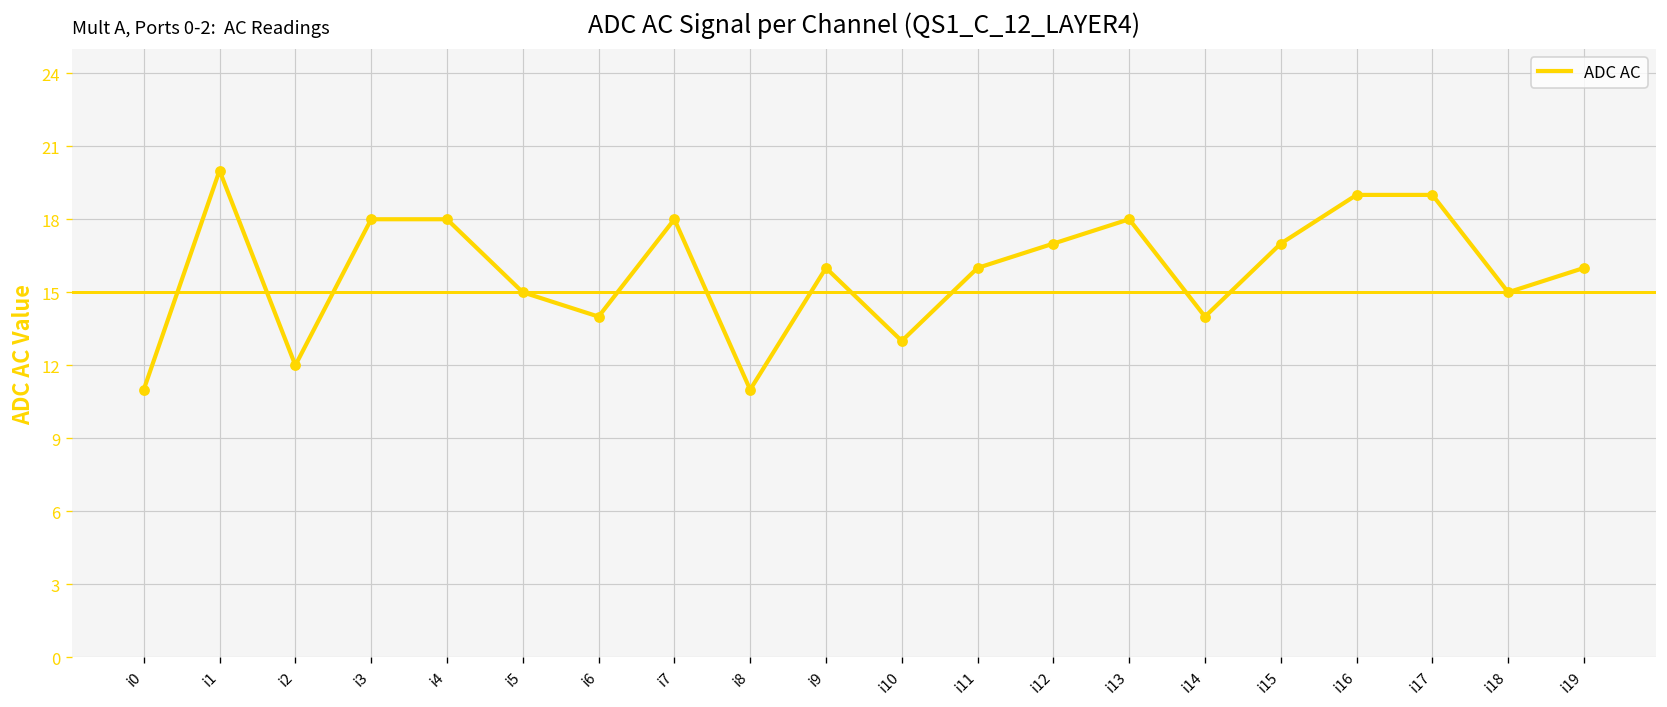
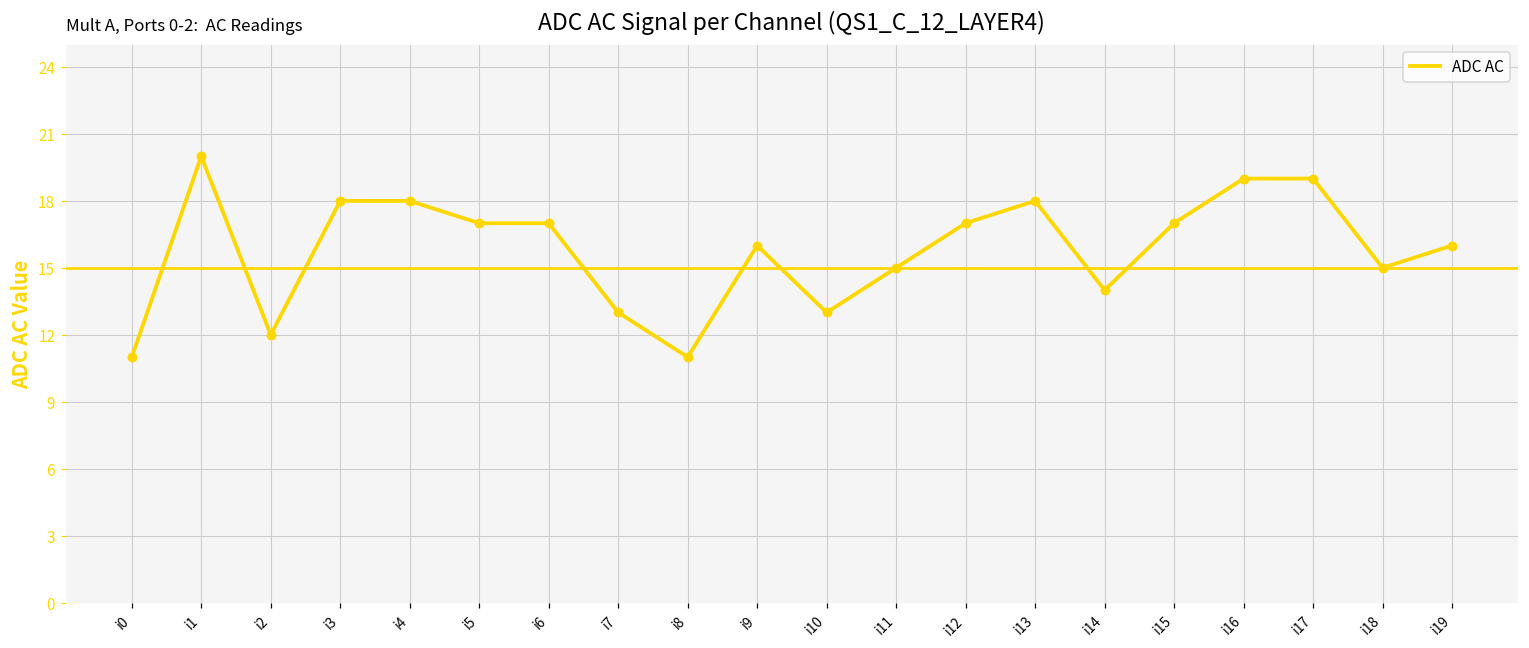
i5: 15 -> 17
i6: 14 -> 17
i7: 18 -> 13
i11: 16 -> 15
